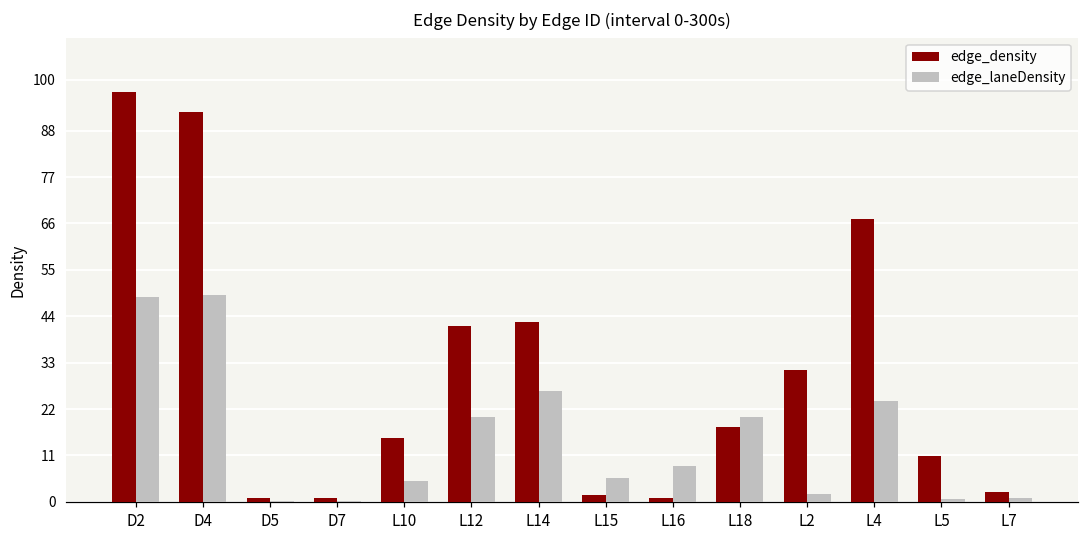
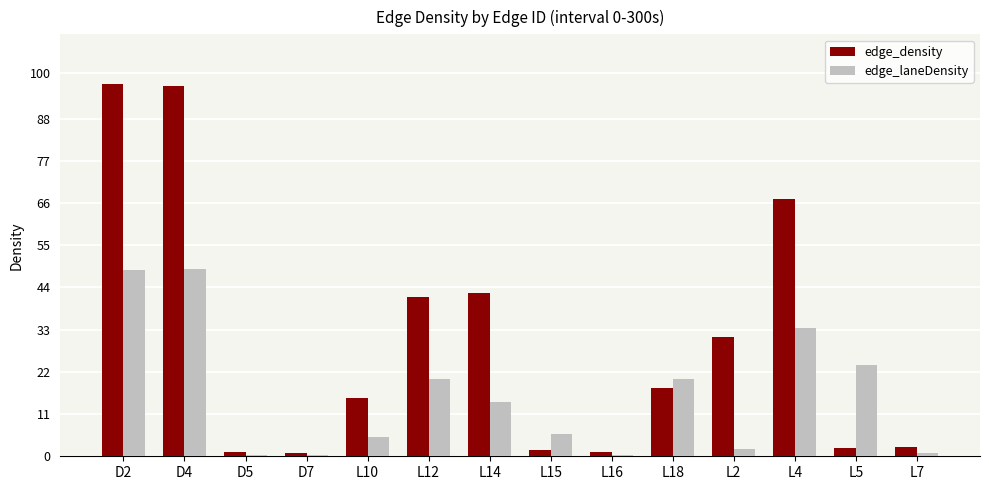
edge_density, D4: 92 -> 97
edge_laneDensity, L14: 26 -> 14
edge_laneDensity, L16: 9 -> 0
edge_laneDensity, L4: 24 -> 34
edge_density, L5: 11 -> 2
edge_laneDensity, L5: 1 -> 24
